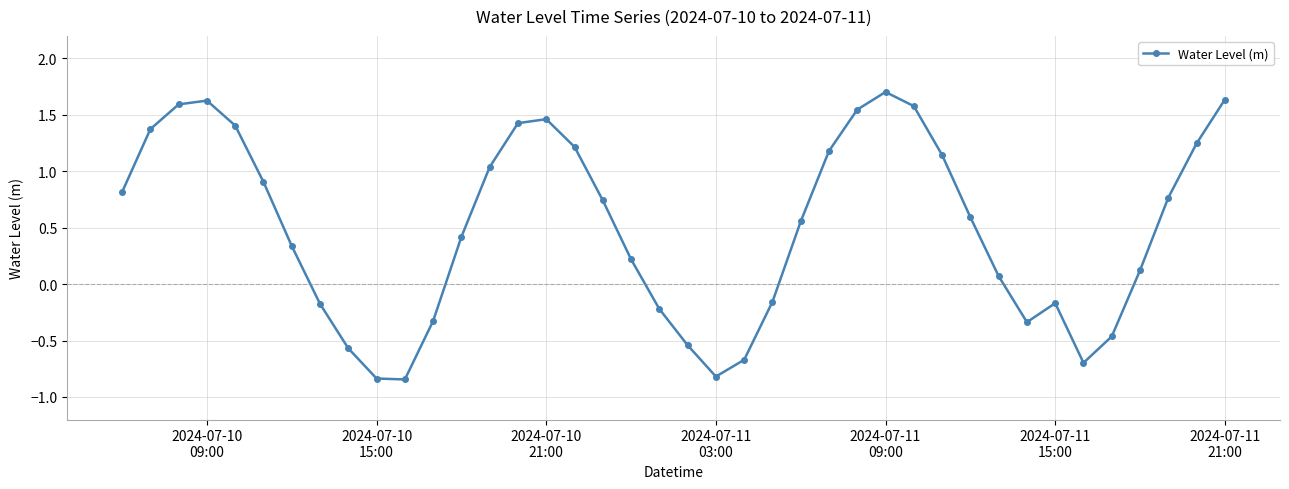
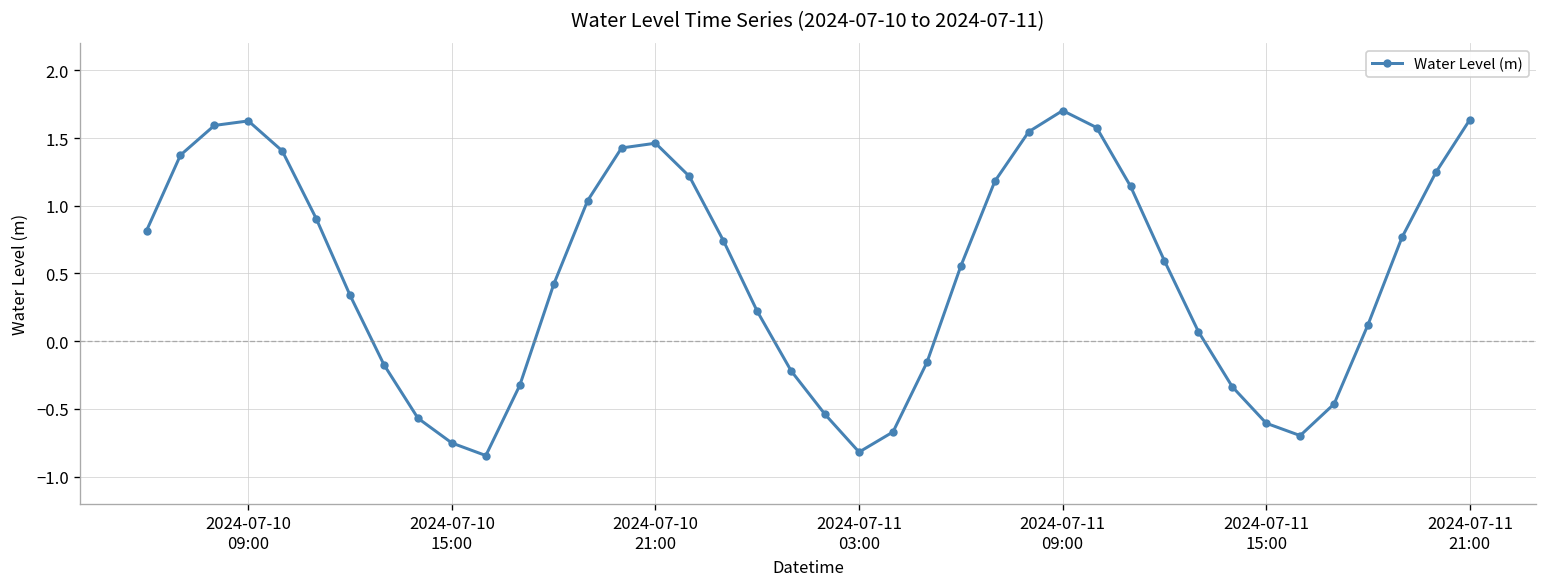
2024-07-10 15:00: -0.84 -> -0.75
2024-07-11 15:00: -0.17 -> -0.61
